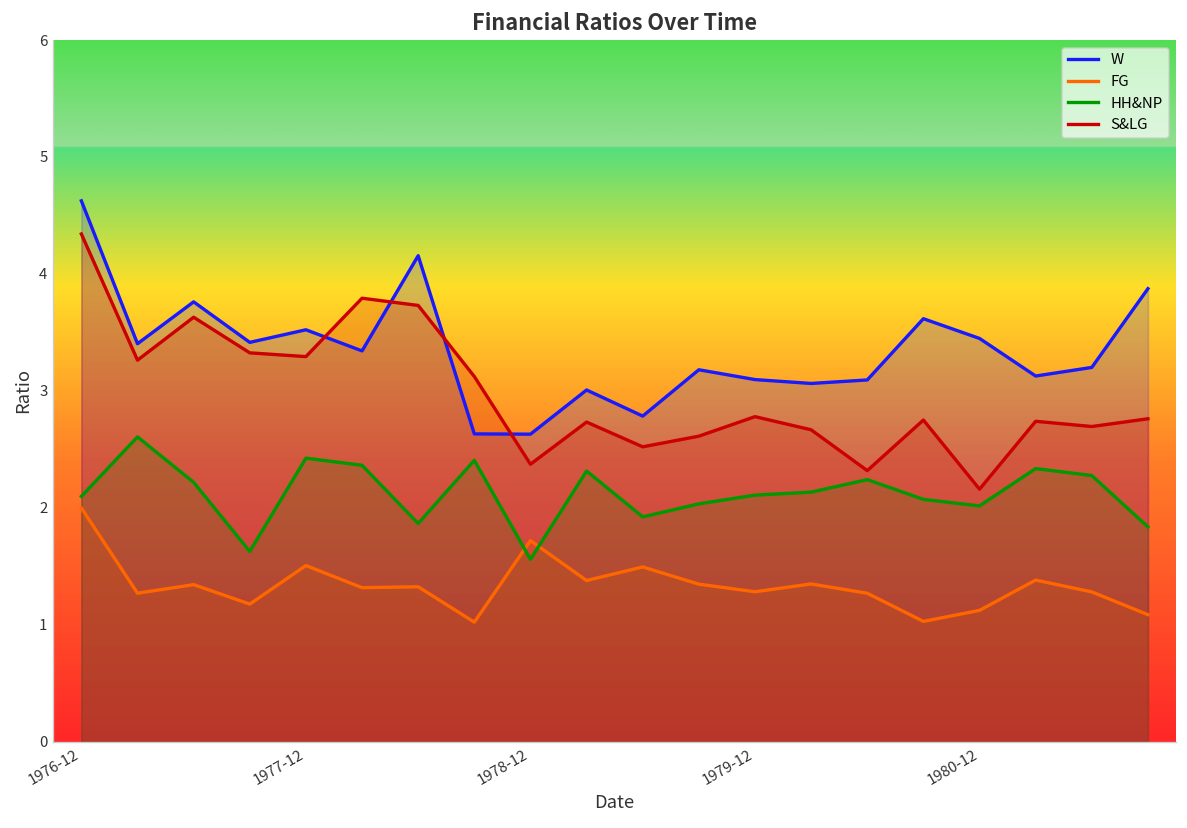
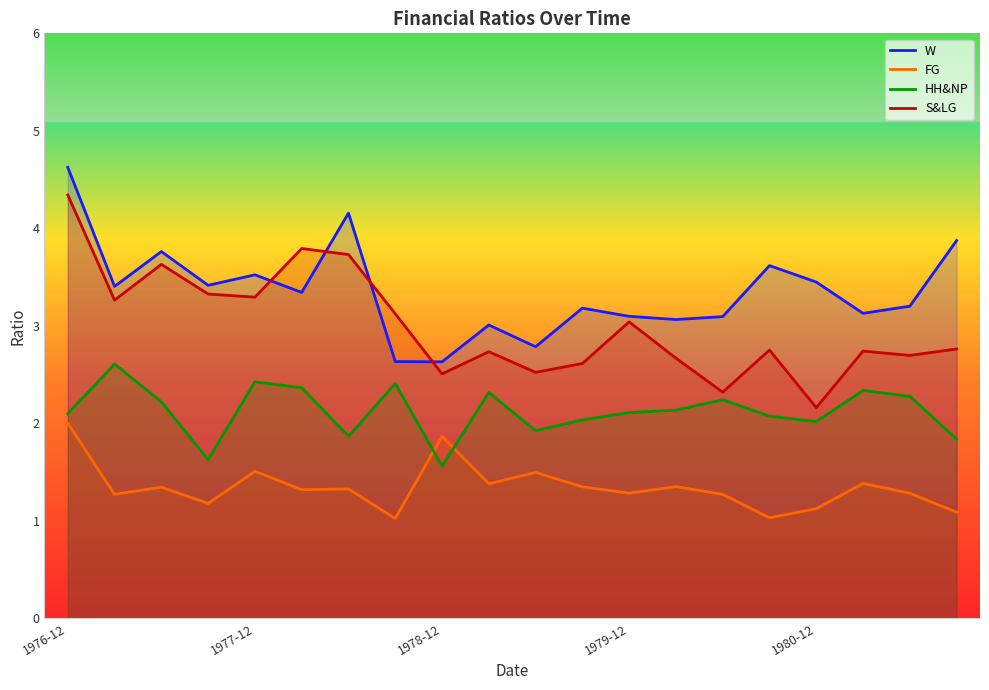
FG, 1978-12: 1.7 -> 1.9
S&LG, 1978-12: 2.4 -> 2.5
S&LG, 1979-12: 2.8 -> 3.0
